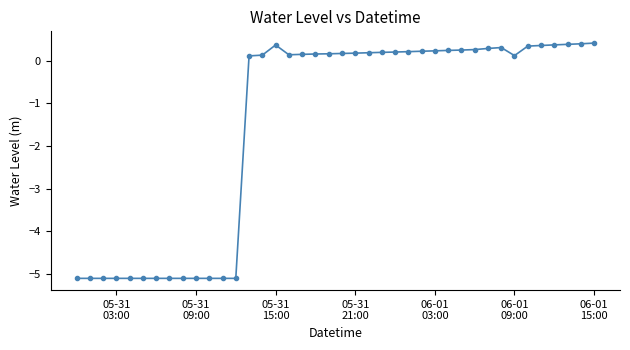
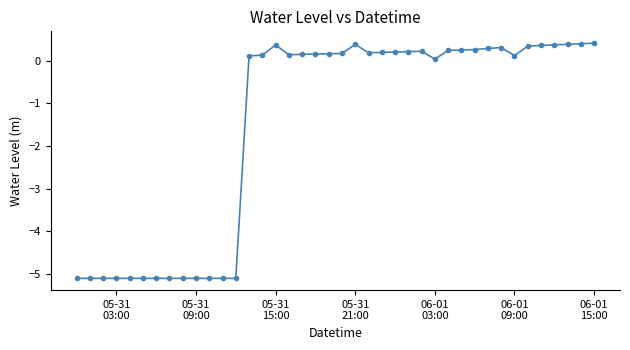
05-31 21:00: 0.2 -> 0.4
06-01 03:00: 0.2 -> 0.0
